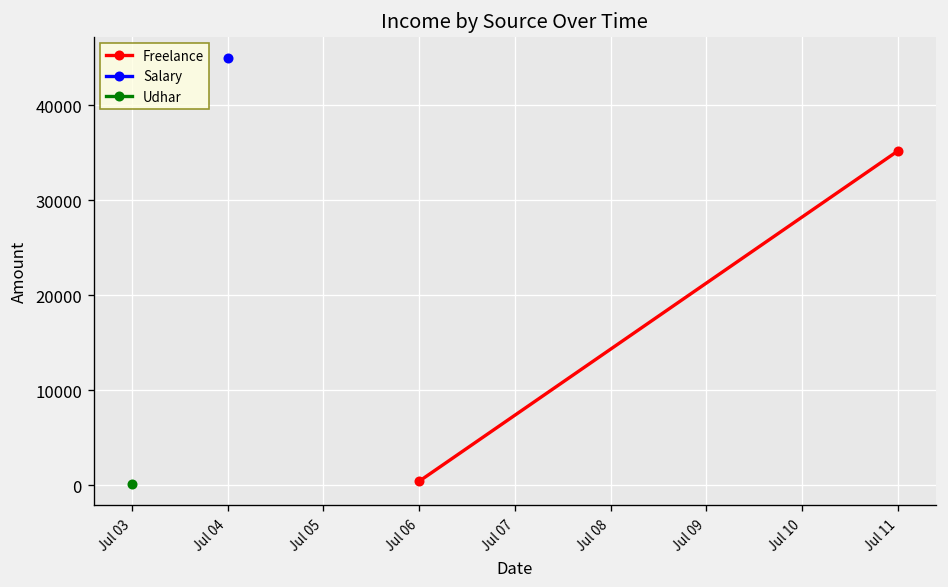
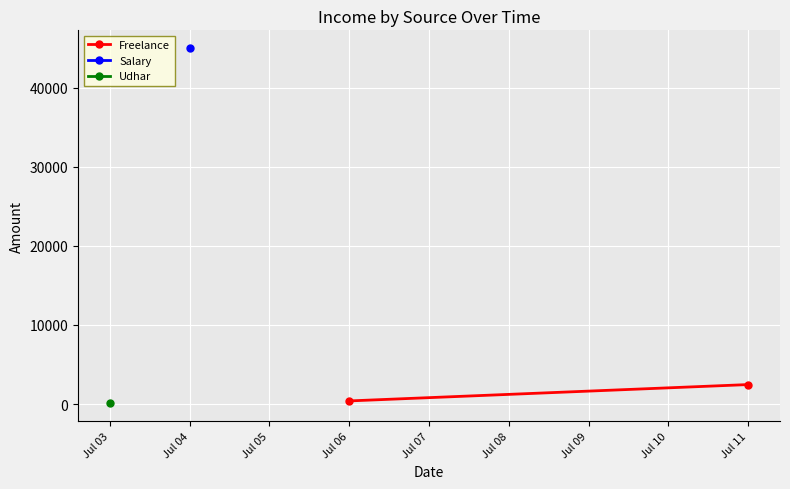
Freelance, Jul 11: 35000 -> 2000
